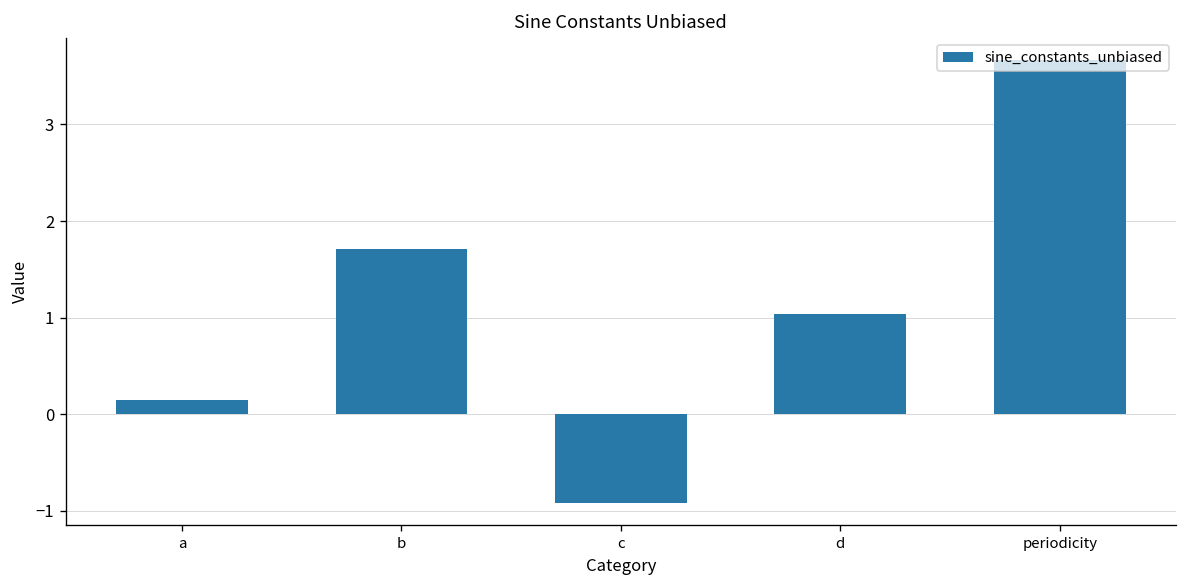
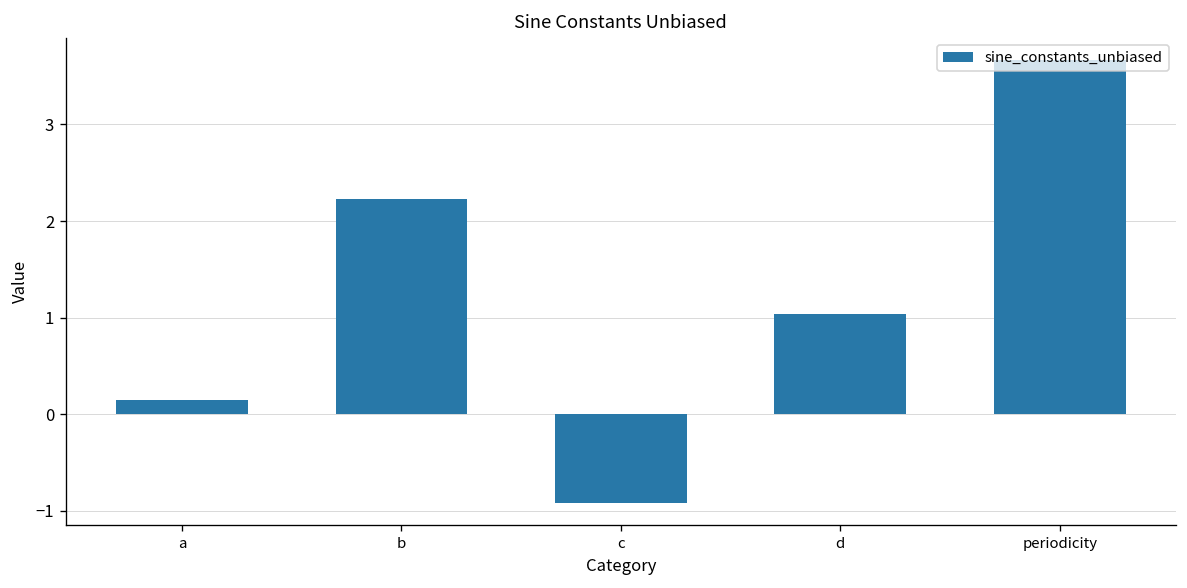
b: 1.7 -> 2.2
